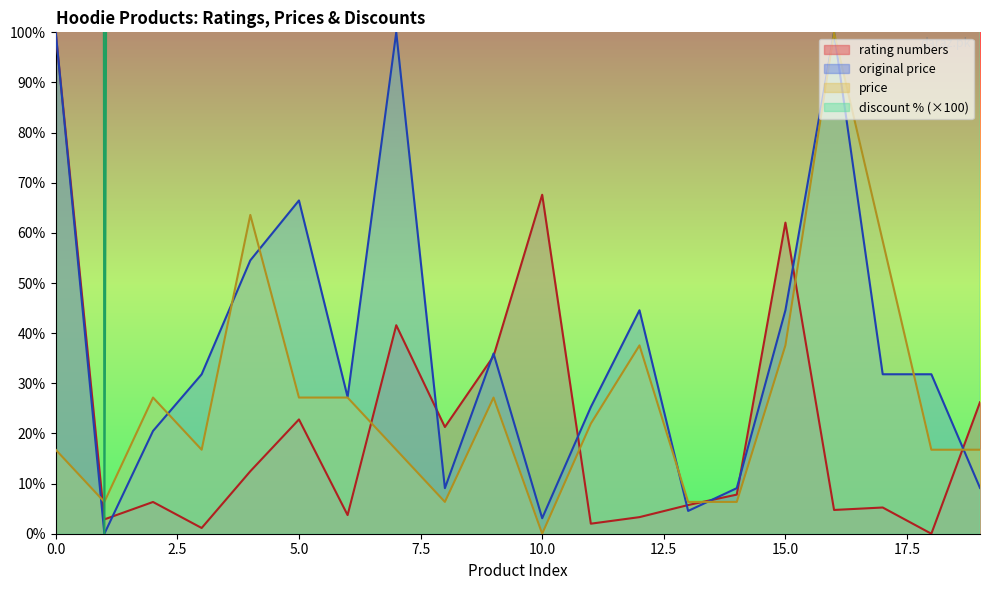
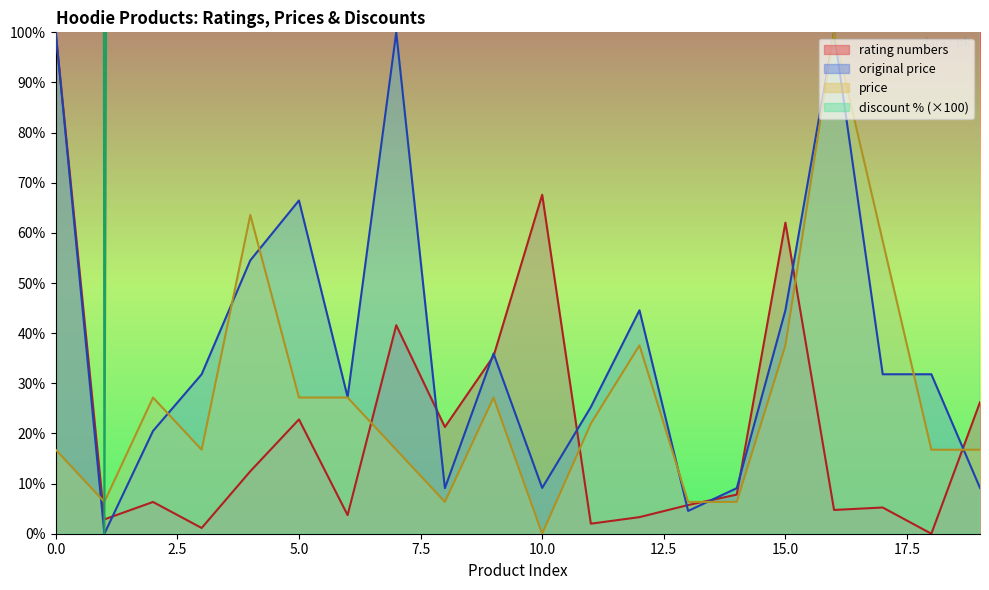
original price, 10.0: 3% -> 9%
